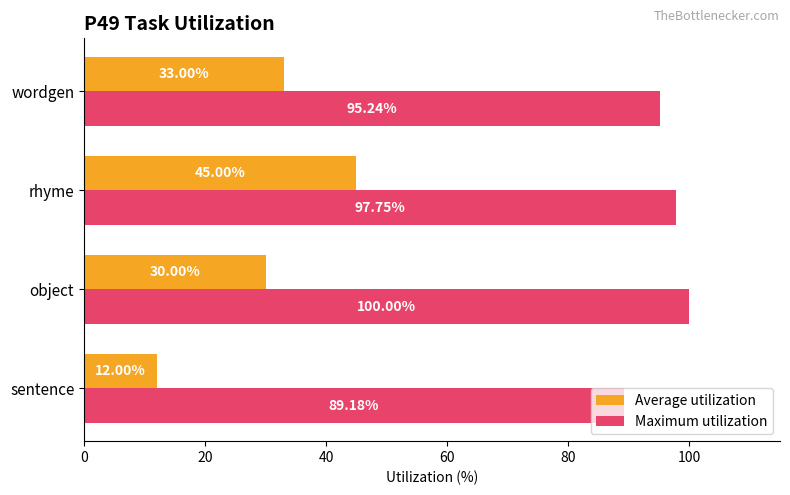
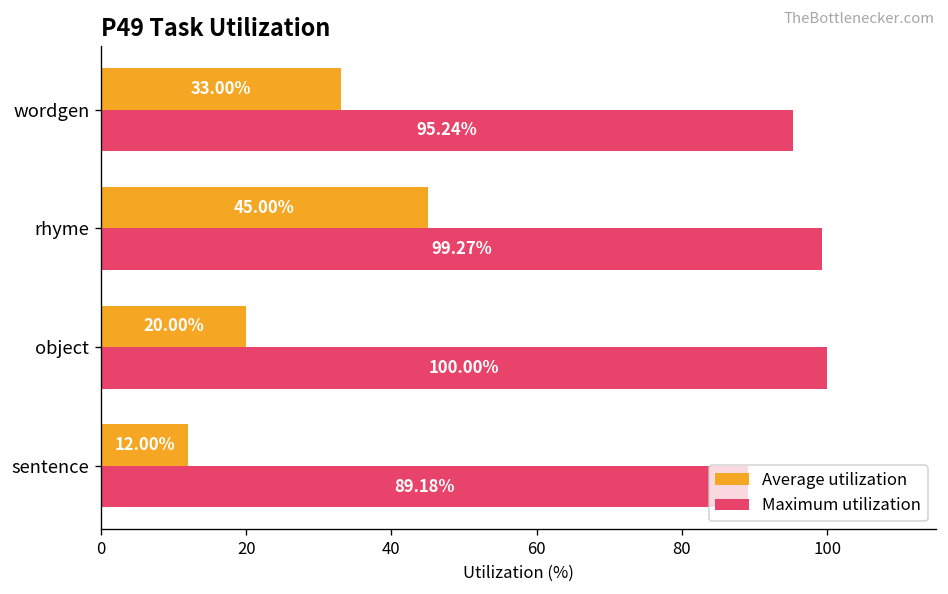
Maximum utilization, rhyme: 97.75% -> 99.27%
Average utilization, object: 30.00% -> 20.00%
